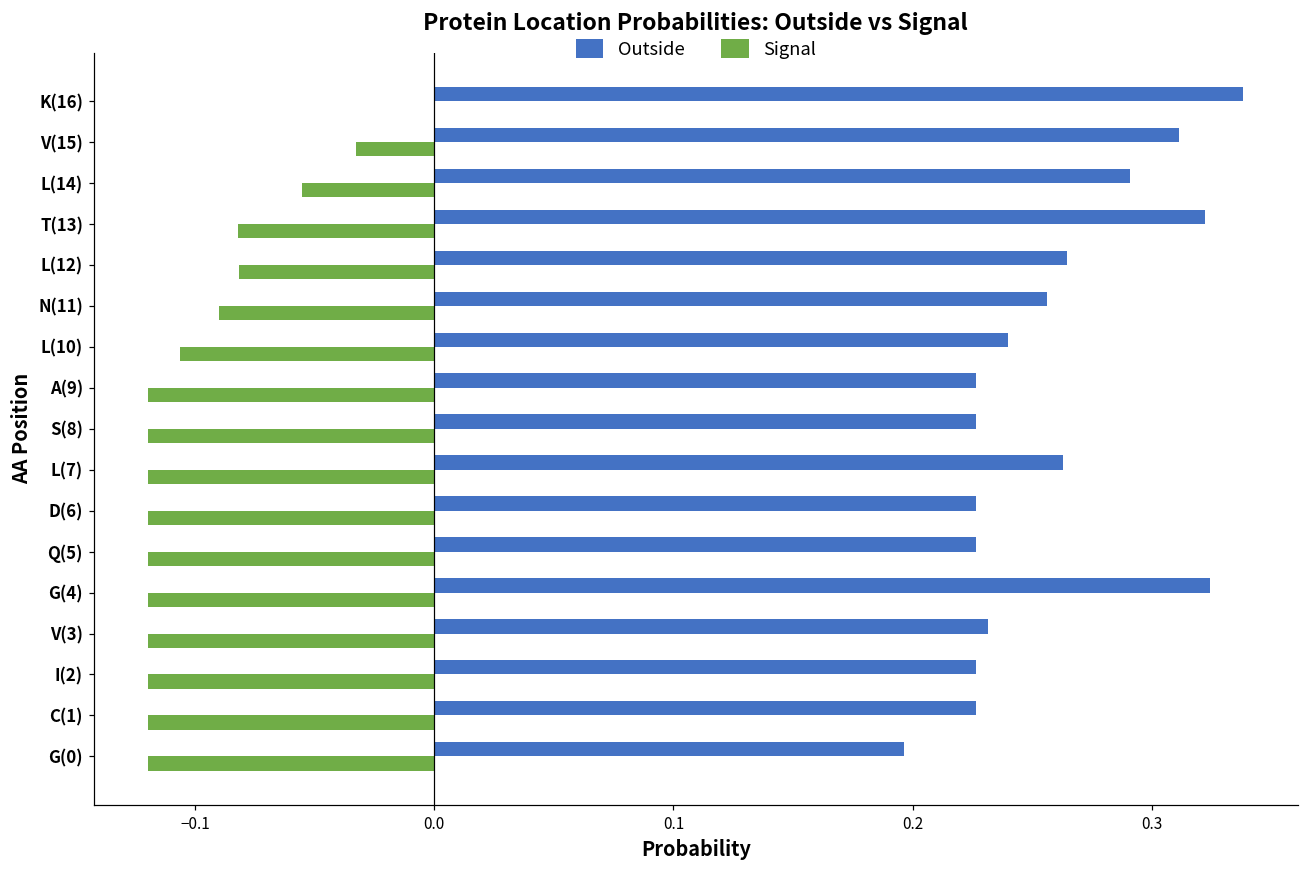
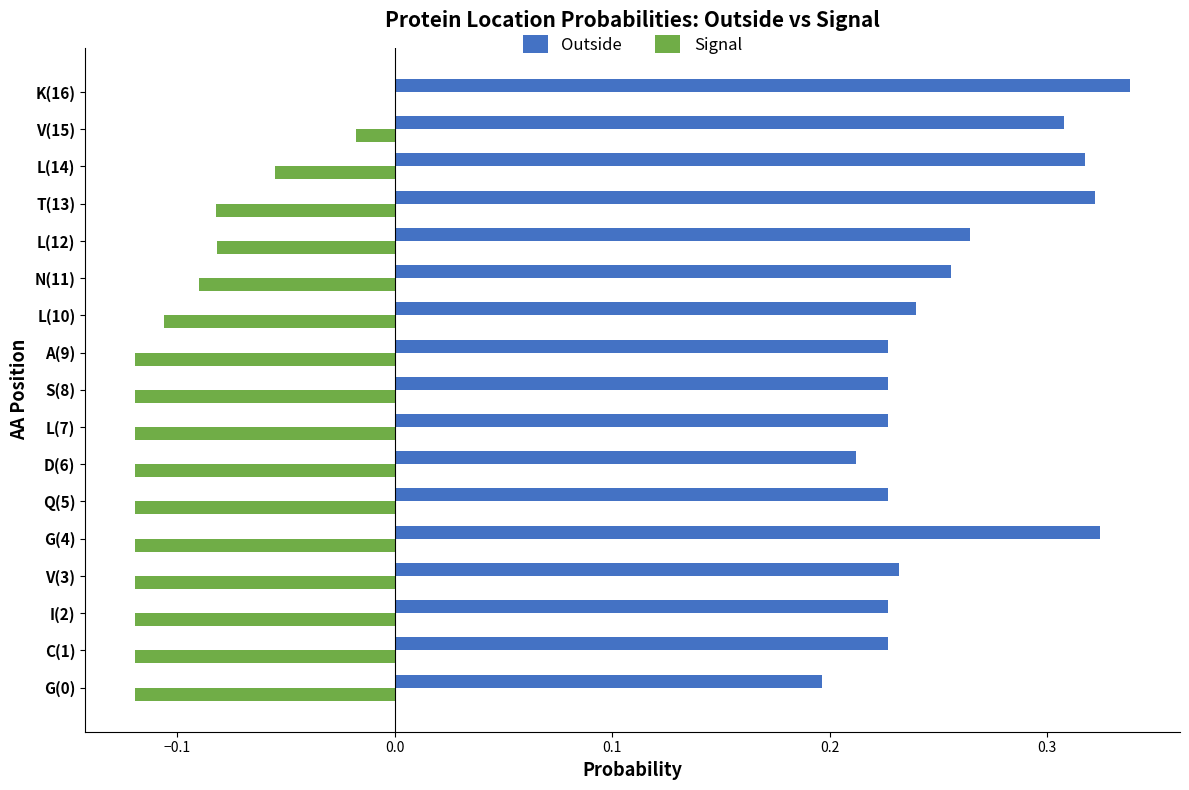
Outside, V(15): 0.312 -> 0.308
Signal, V(15): -0.033 -> -0.018
Outside, L(14): 0.291 -> 0.318
Outside, L(7): 0.263 -> 0.227
Outside, D(6): 0.227 -> 0.212
